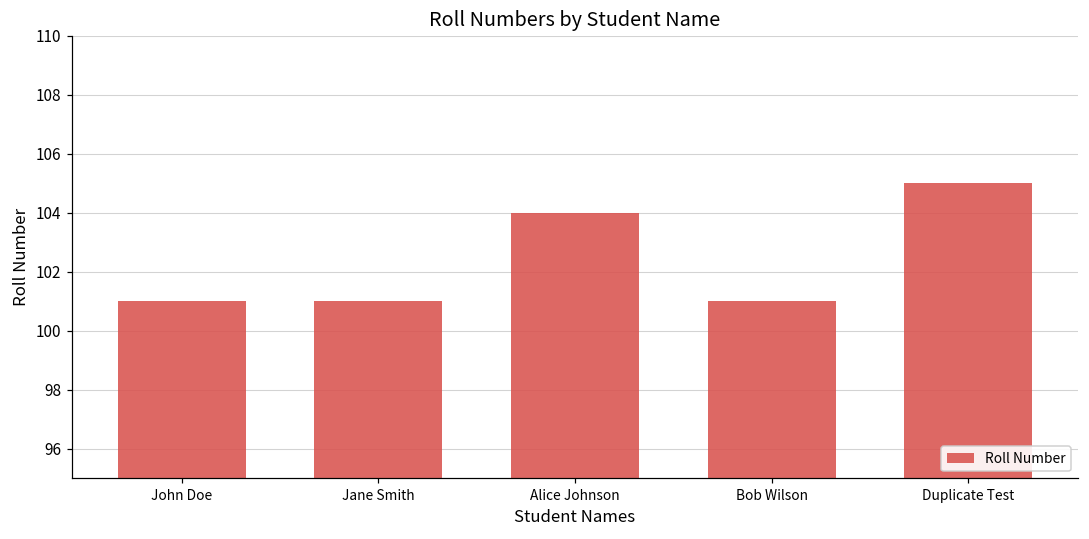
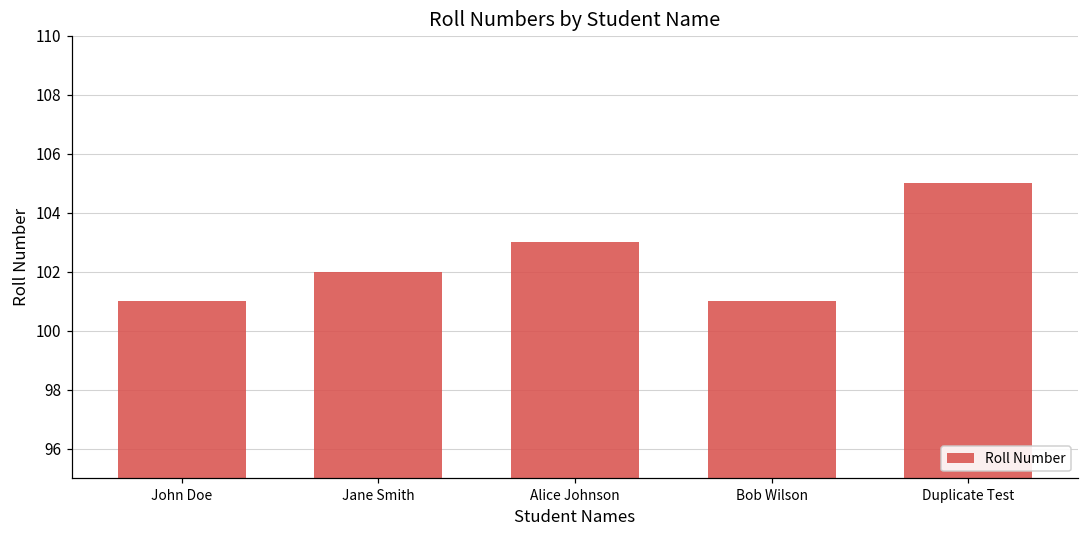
Jane Smith: 101 -> 102
Alice Johnson: 104 -> 103
